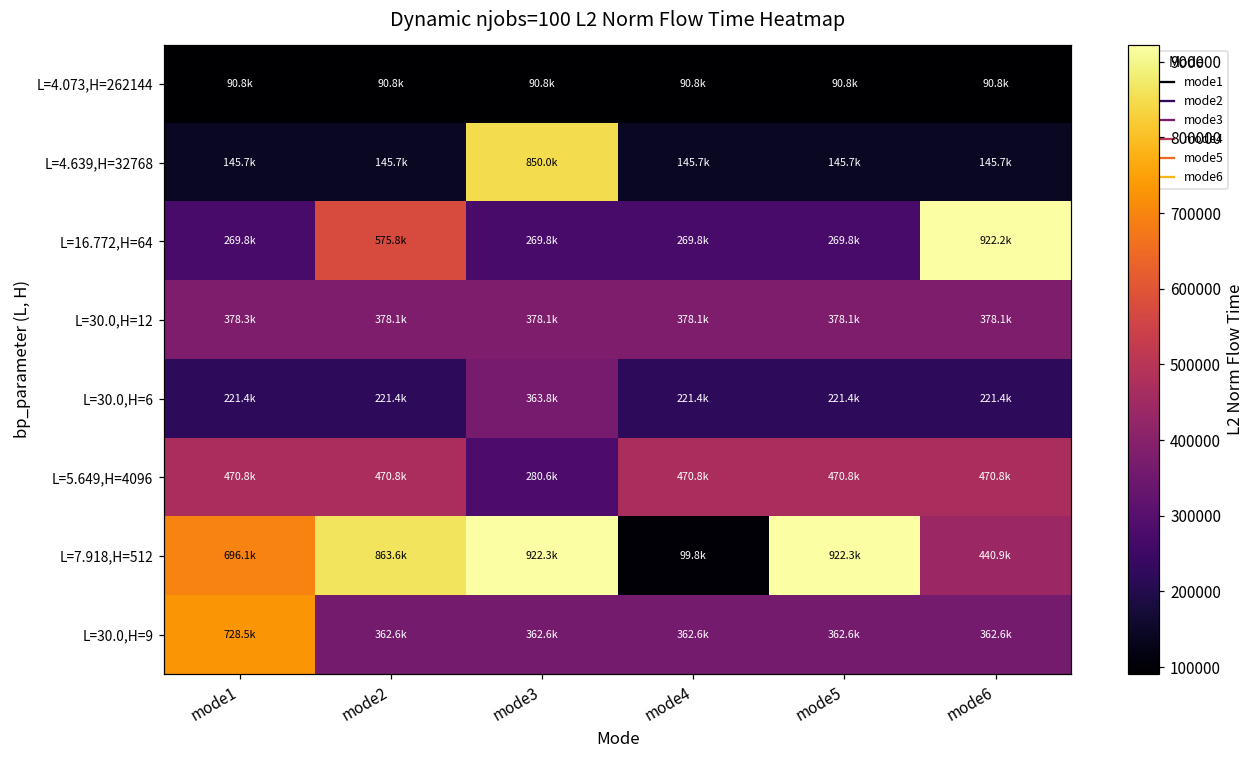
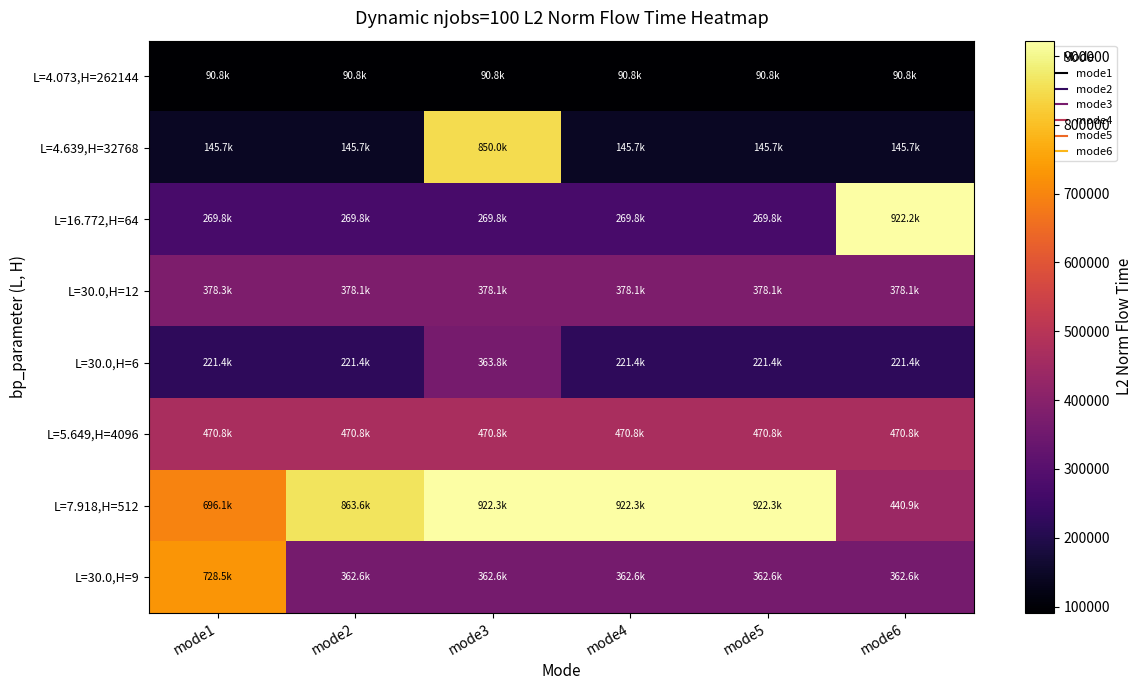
L=16.772,H=64, mode2: 575.8k -> 269.8k
L=5.649,H=4096, mode3: 280.6k -> 470.8k
L=7.918,H=512, mode4: 99.8k -> 922.3k
